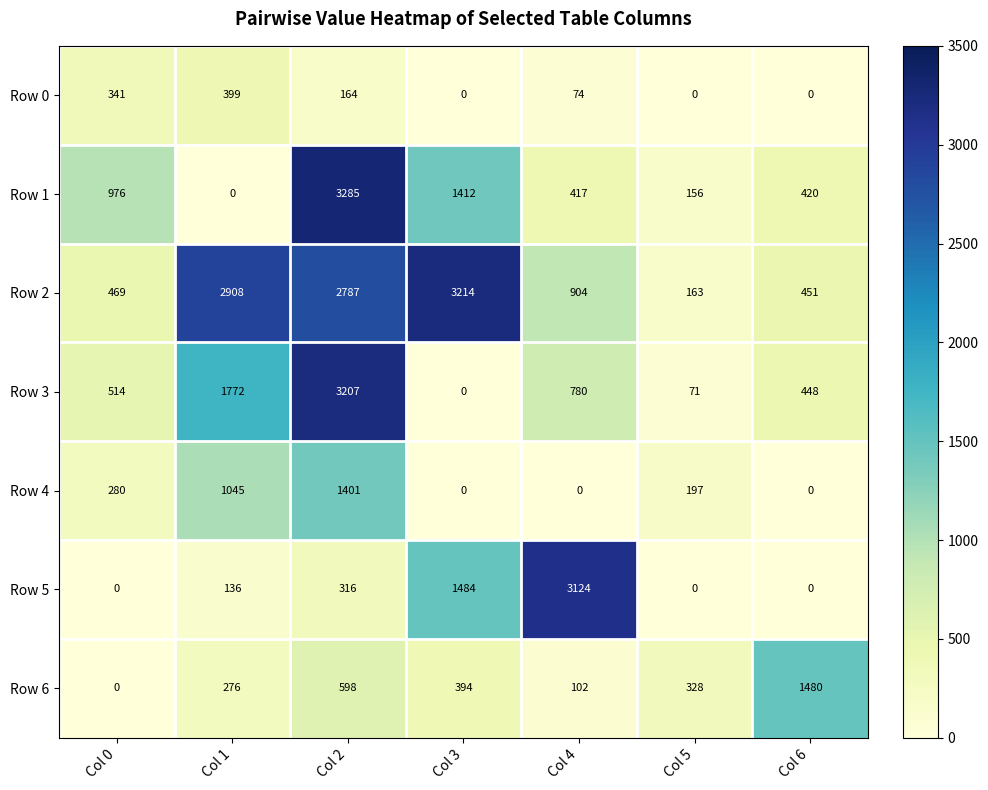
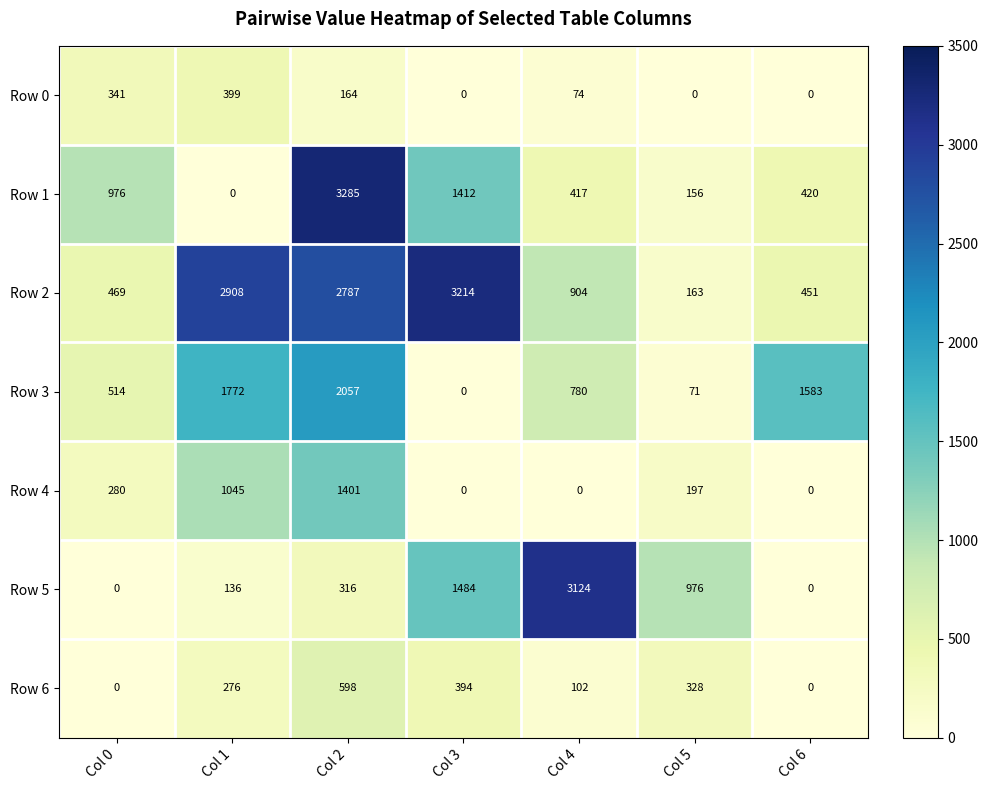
Row 3, Col 2: 3207 -> 2057
Row 3, Col 6: 448 -> 1583
Row 5, Col 5: 0 -> 976
Row 6, Col 6: 1480 -> 0
